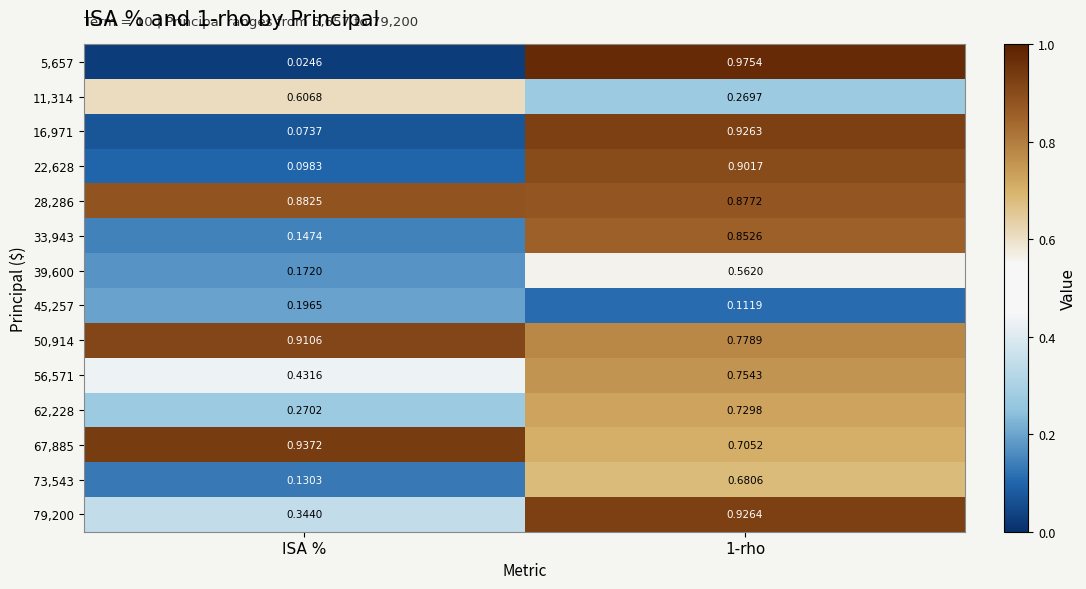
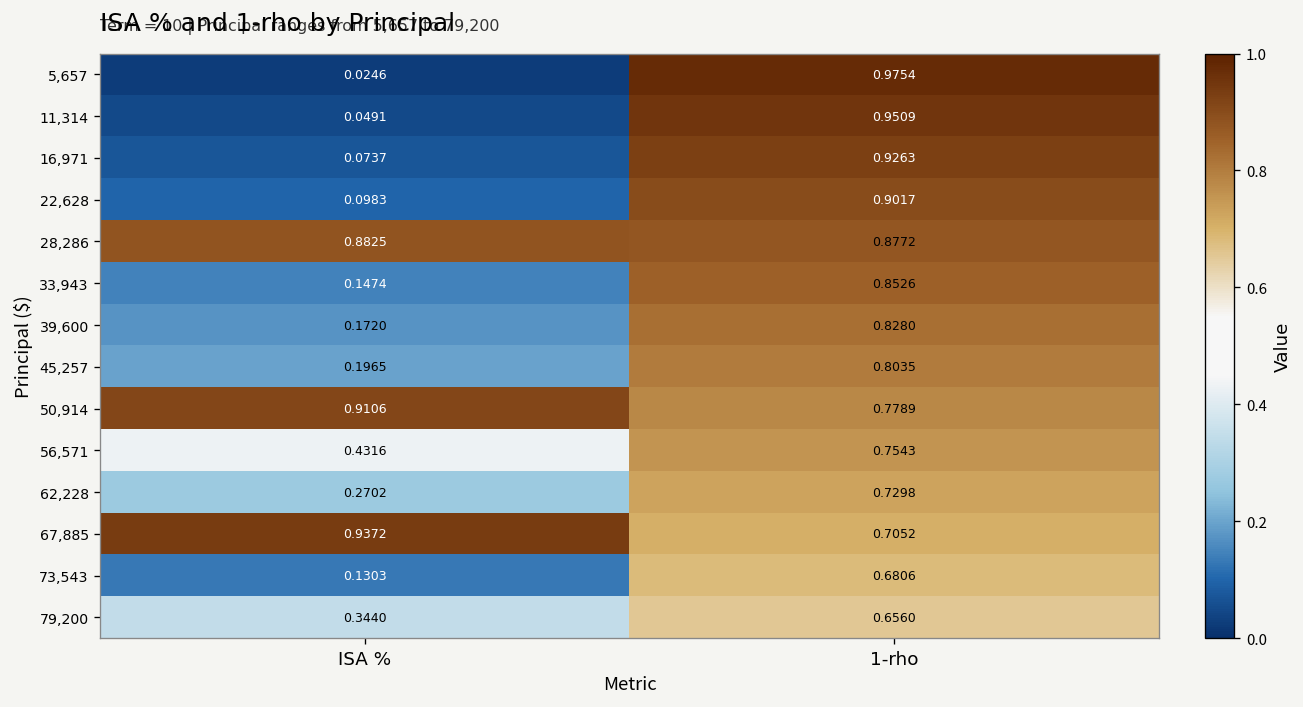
11,314, ISA %: 0.6068 -> 0.0491
11,314, 1-rho: 0.2697 -> 0.9509
39,600, 1-rho: 0.5620 -> 0.8280
45,257, 1-rho: 0.1119 -> 0.8035
79,200, 1-rho: 0.9264 -> 0.6560
